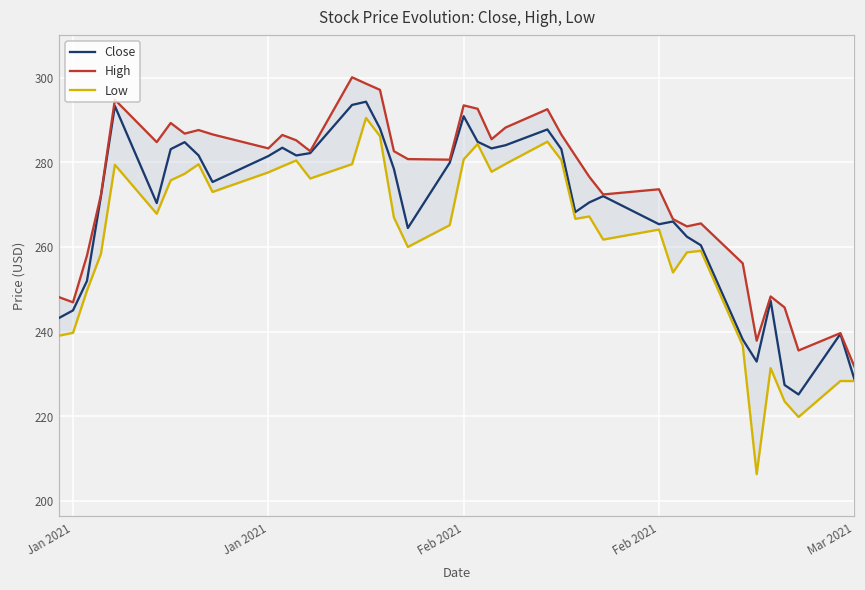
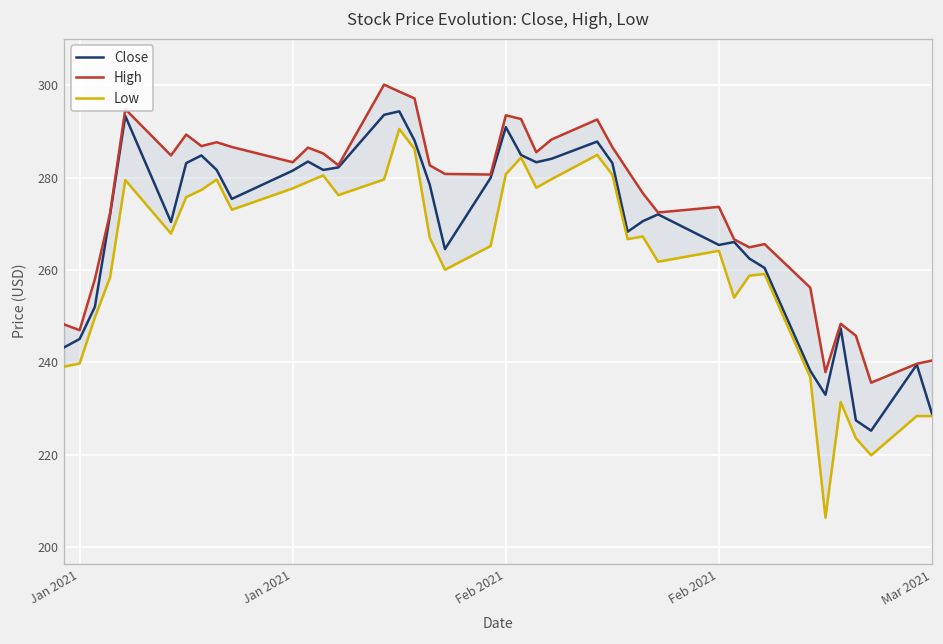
High, Mar 2021: 232 -> 240
